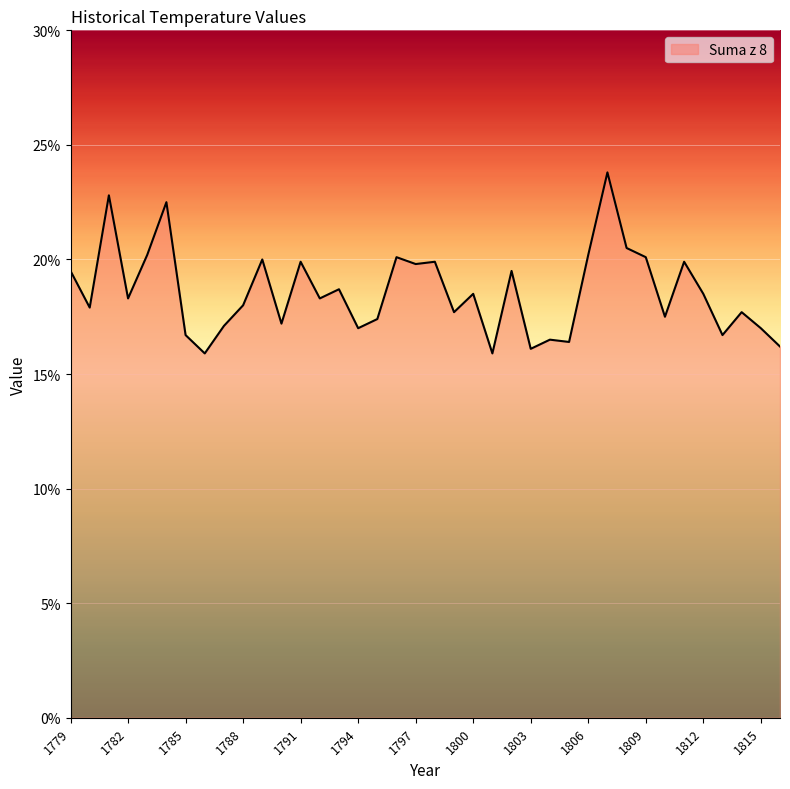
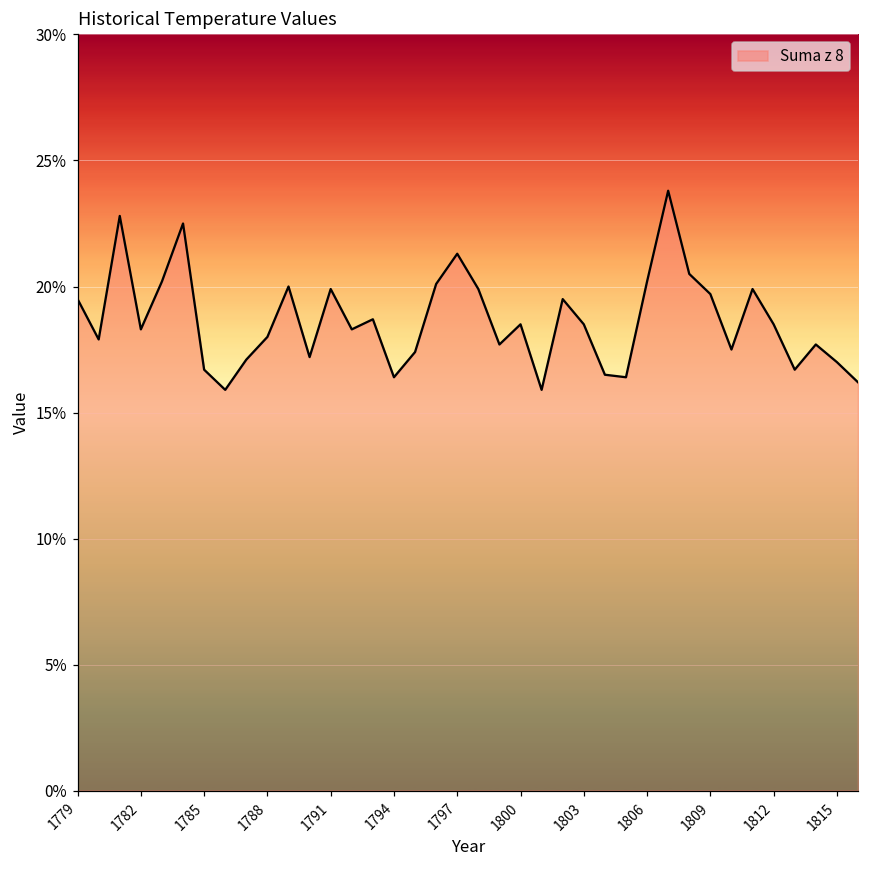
1794: 17.0% -> 16.4%
1797: 19.8% -> 21.3%
1803: 16.1% -> 18.5%
1809: 20.1% -> 19.7%
